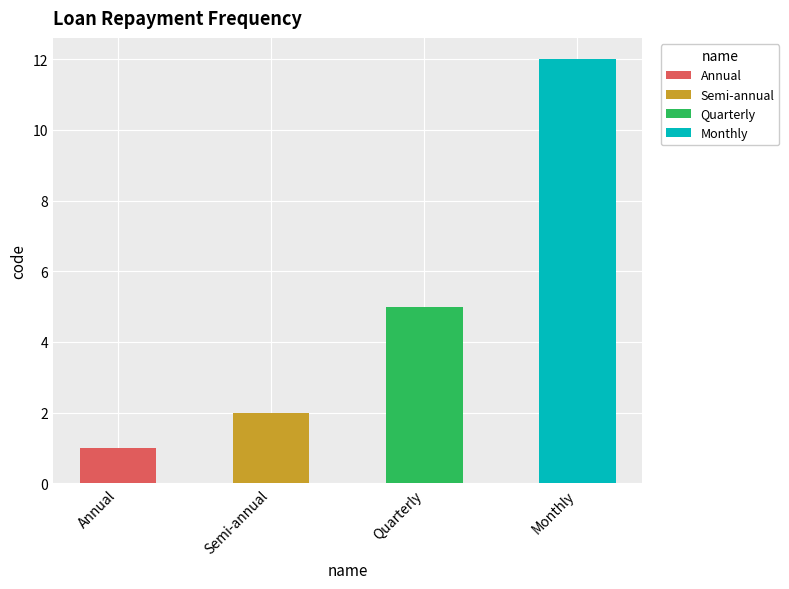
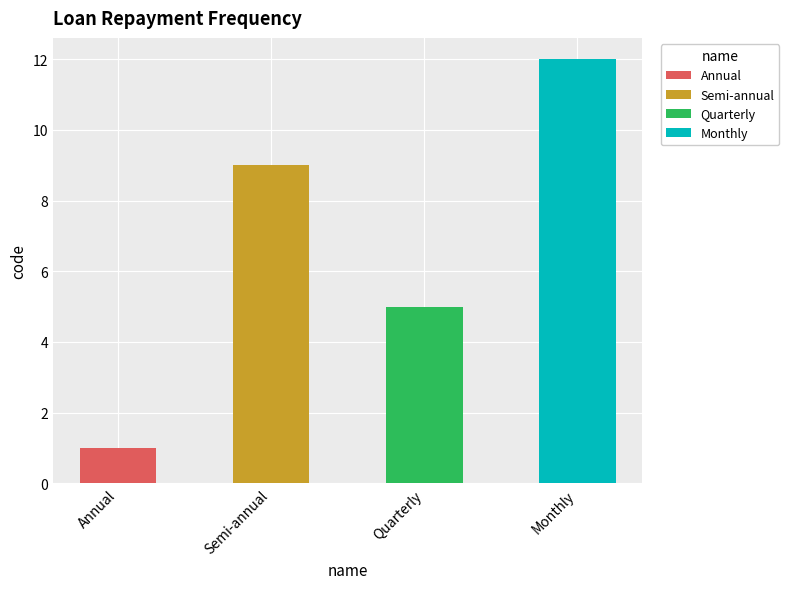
Semi-annual: 2 -> 9
